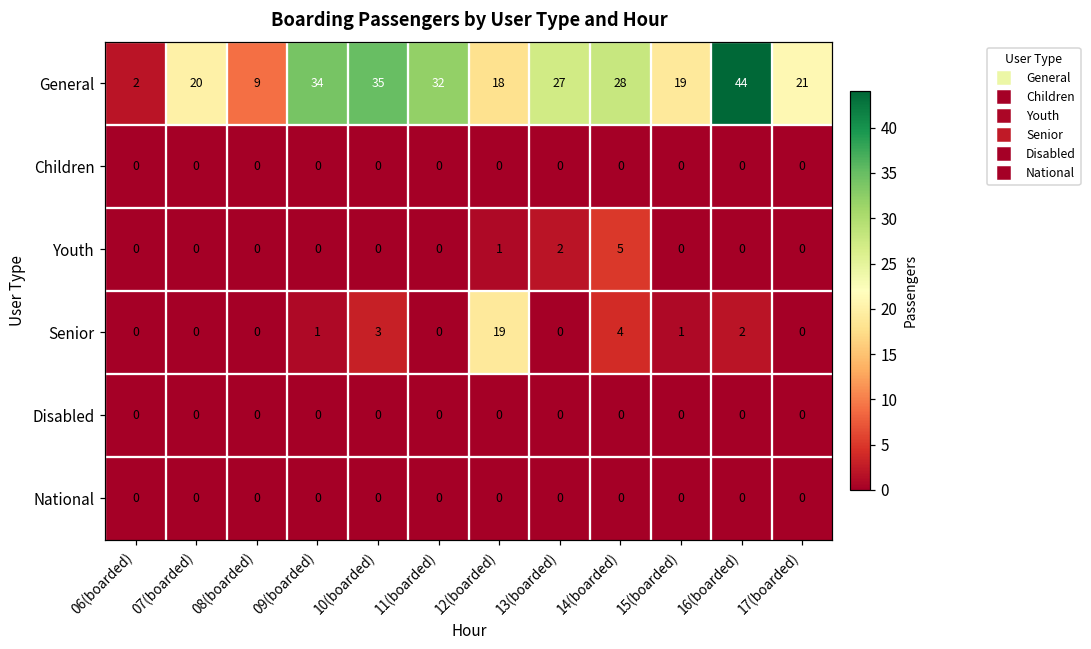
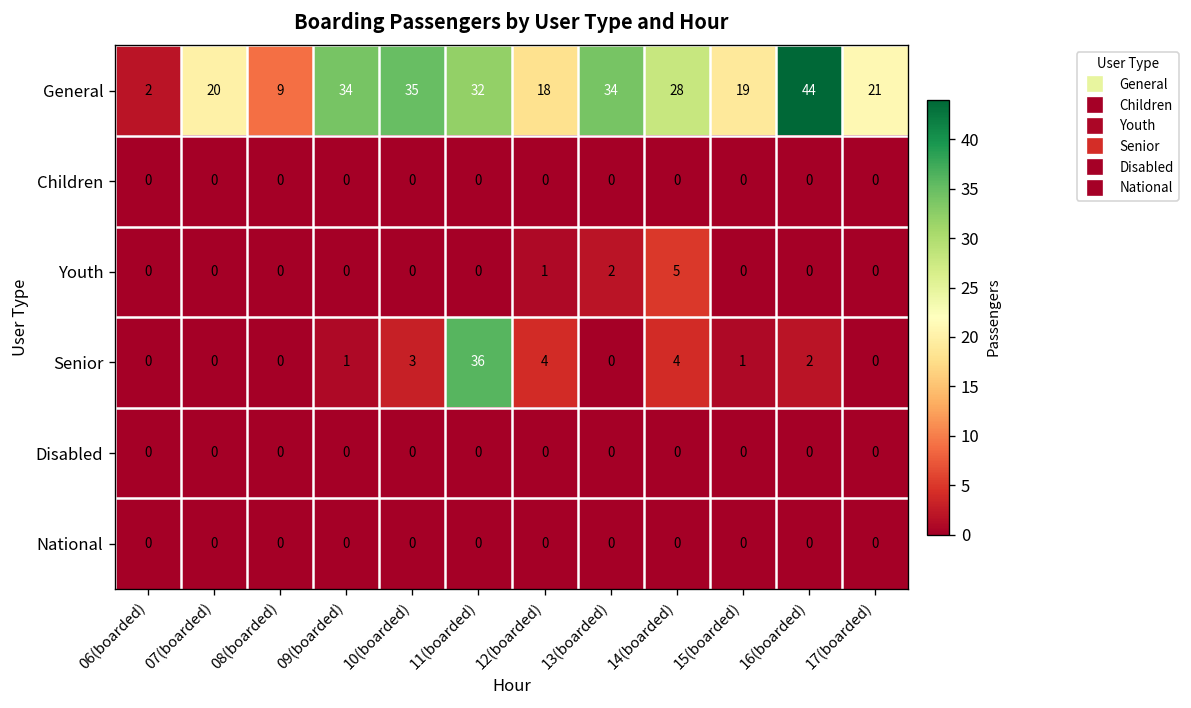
General, 13(boarded): 27 -> 34
Senior, 11(boarded): 0 -> 36
Senior, 12(boarded): 19 -> 4
